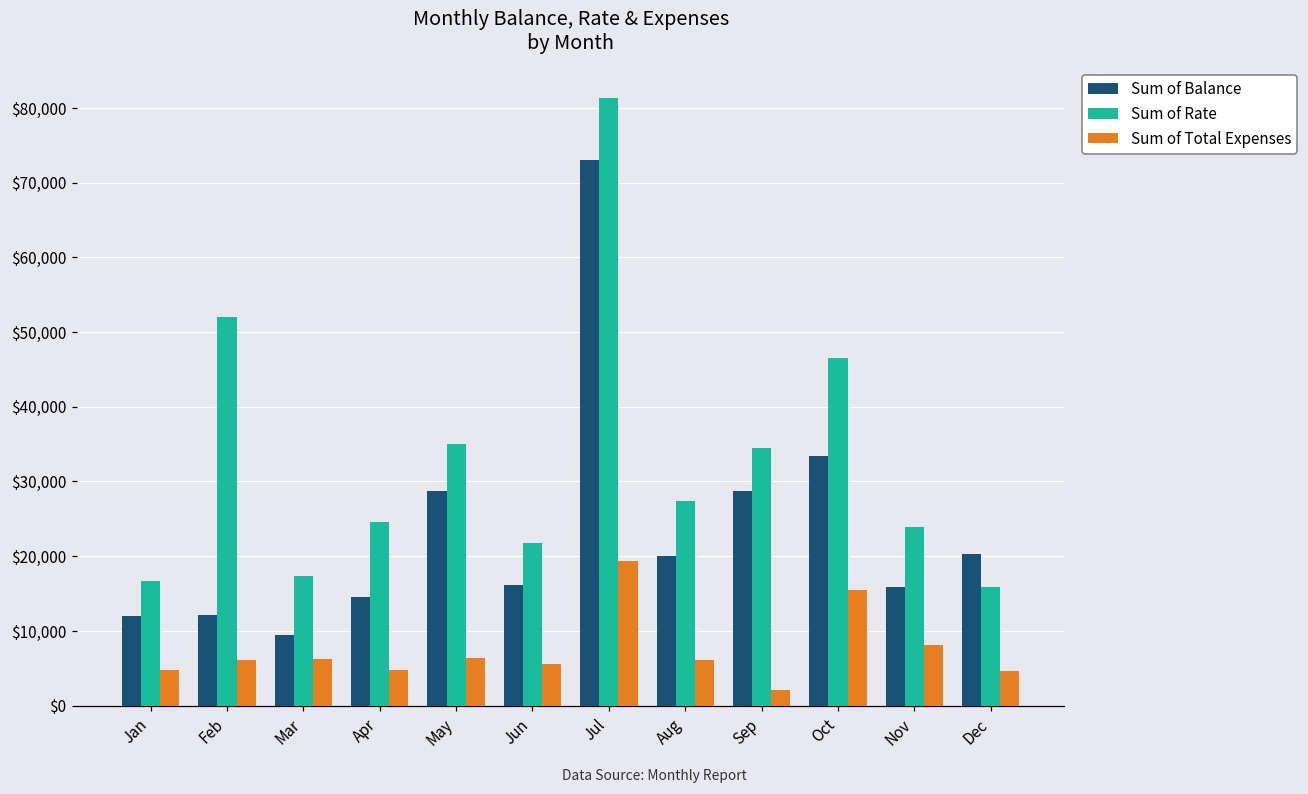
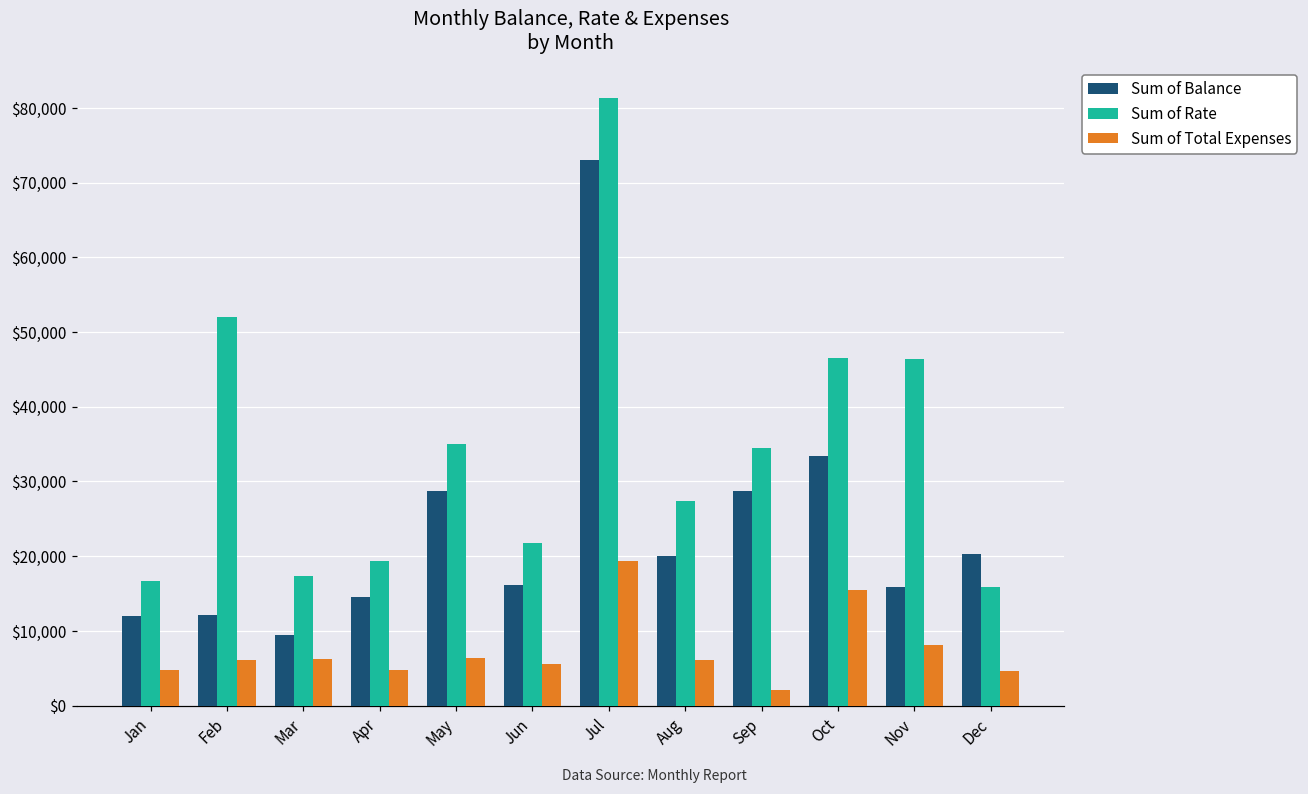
Sum of Rate, Apr: $25,000 -> $19,000
Sum of Rate, Nov: $24,000 -> $46,000
